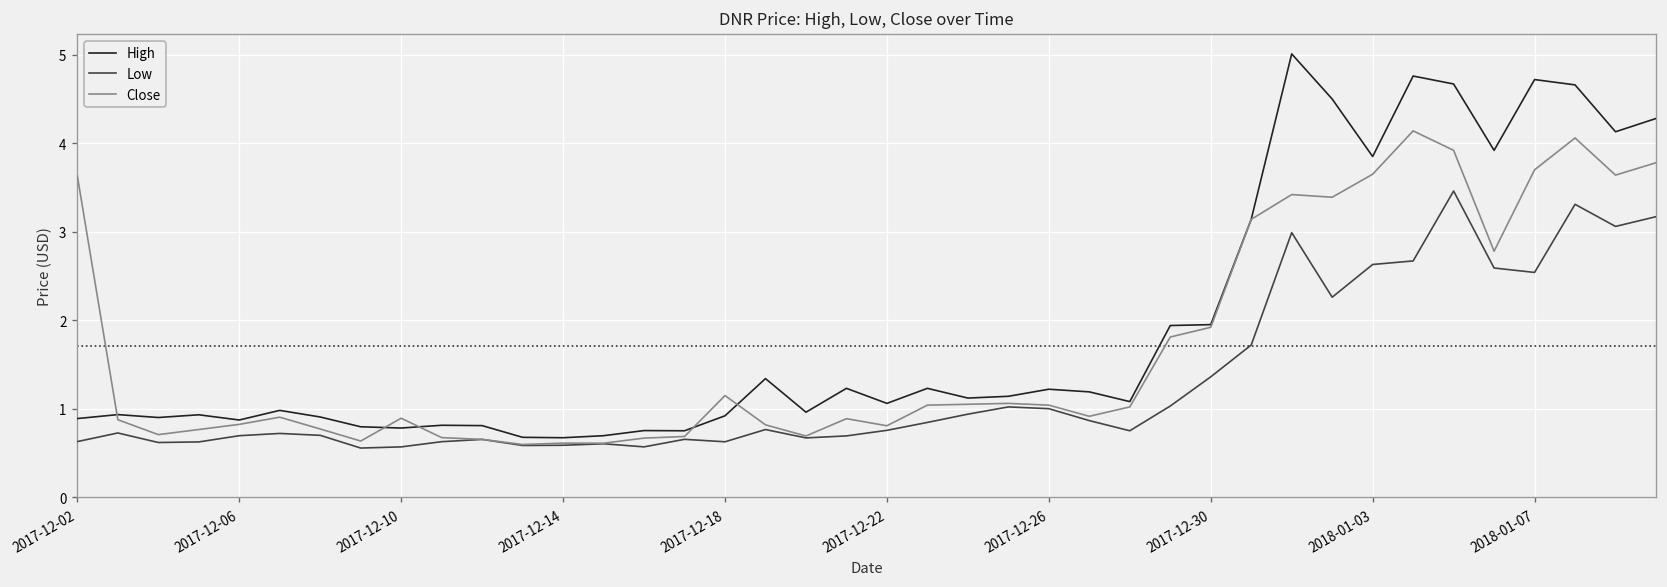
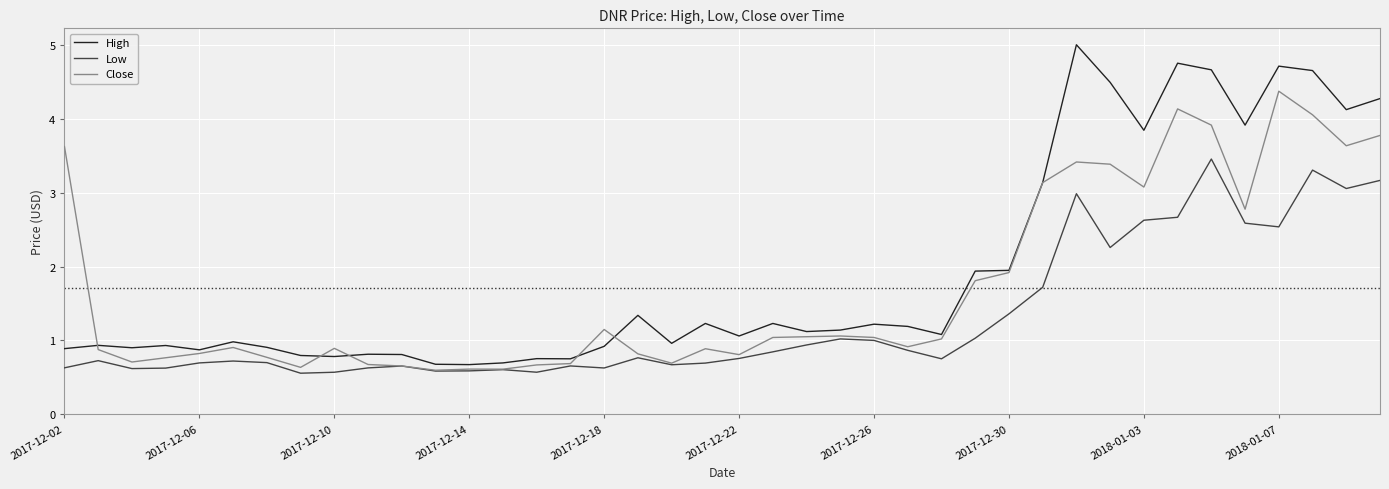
Close, 2018-01-03: 3.7 -> 3.1
Close, 2018-01-07: 3.7 -> 4.4
